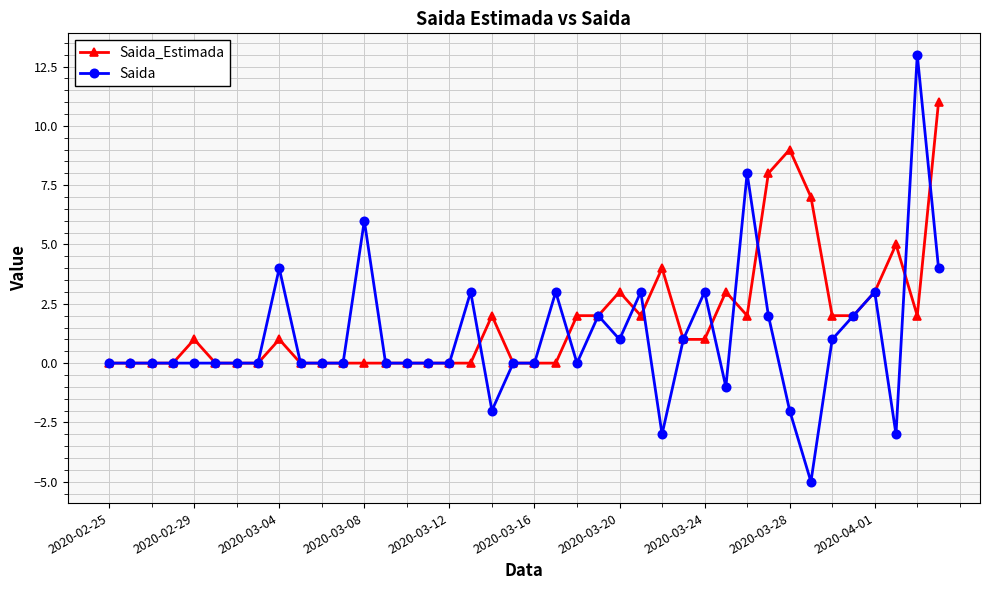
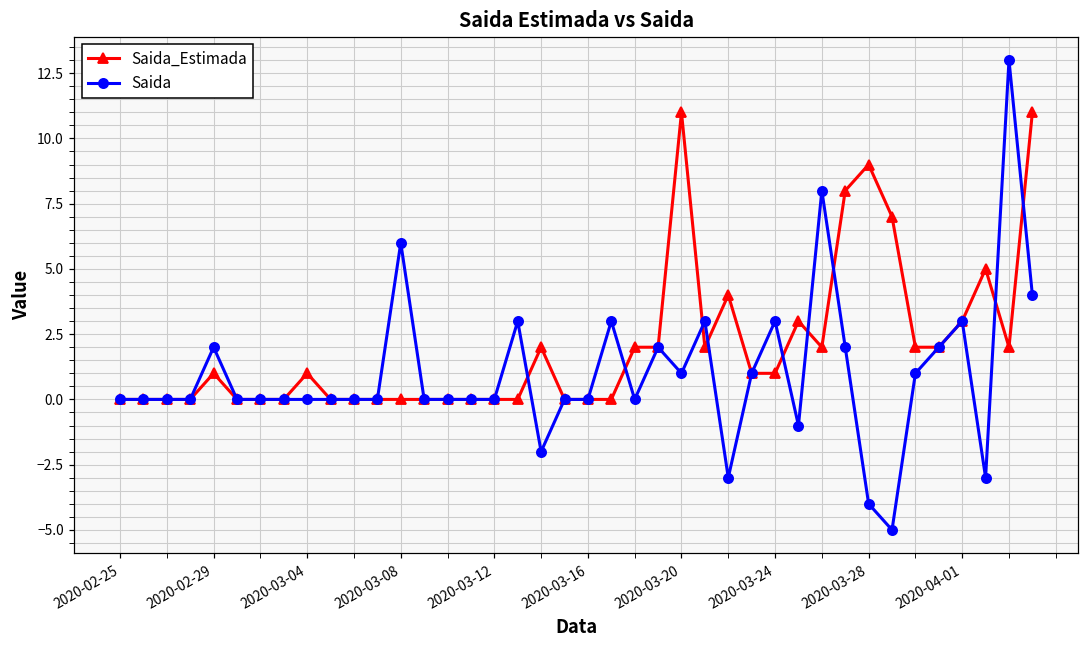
Saida, 2020-02-29: 0 -> 2
Saida, 2020-03-04: 4 -> 0
Saida_Estimada, 2020-03-20: 3 -> 11
Saida, 2020-03-28: -2 -> -4
